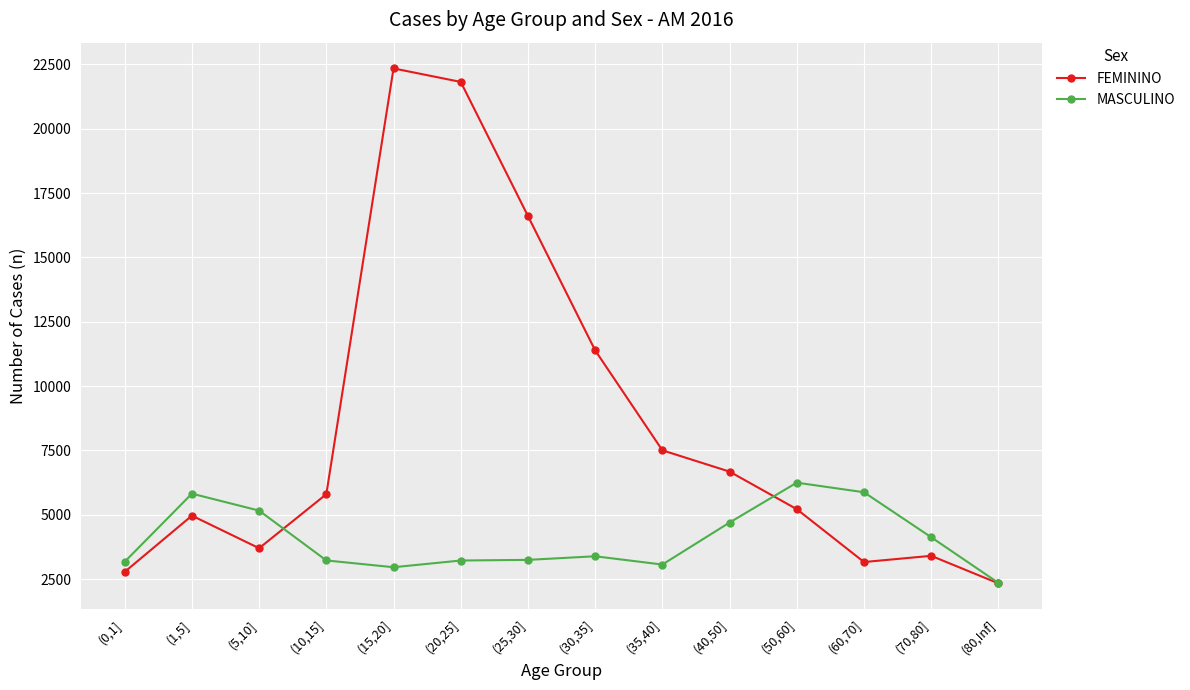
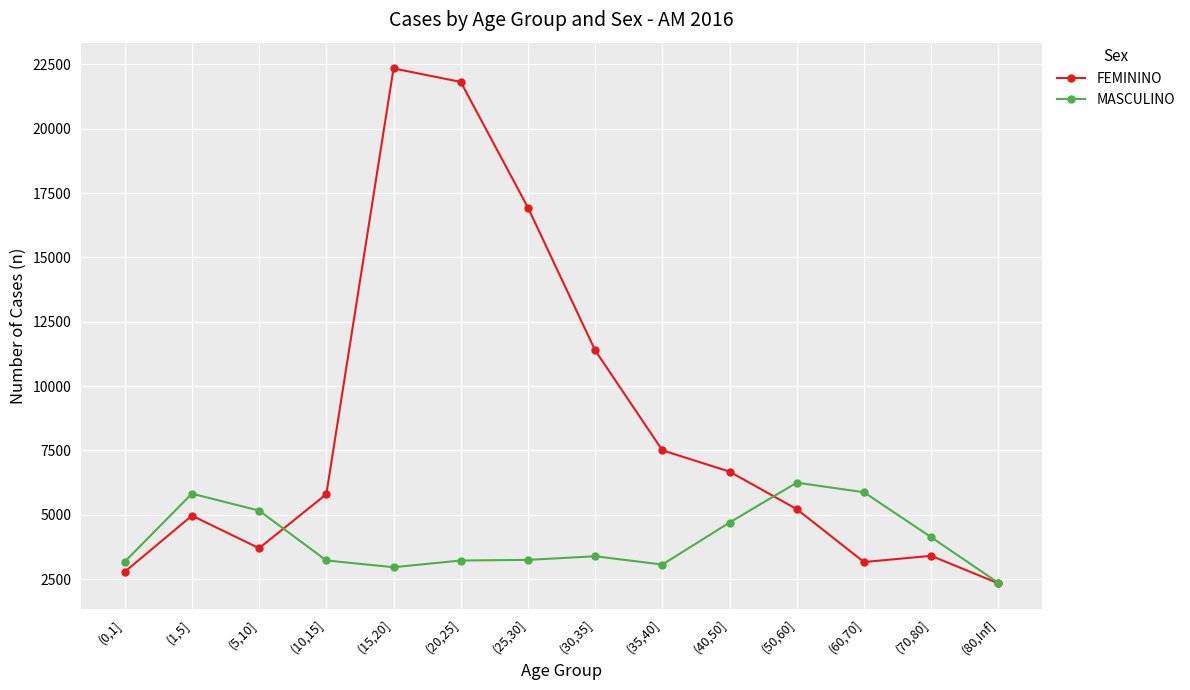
FEMININO, (25,30]: 16600 -> 16900
